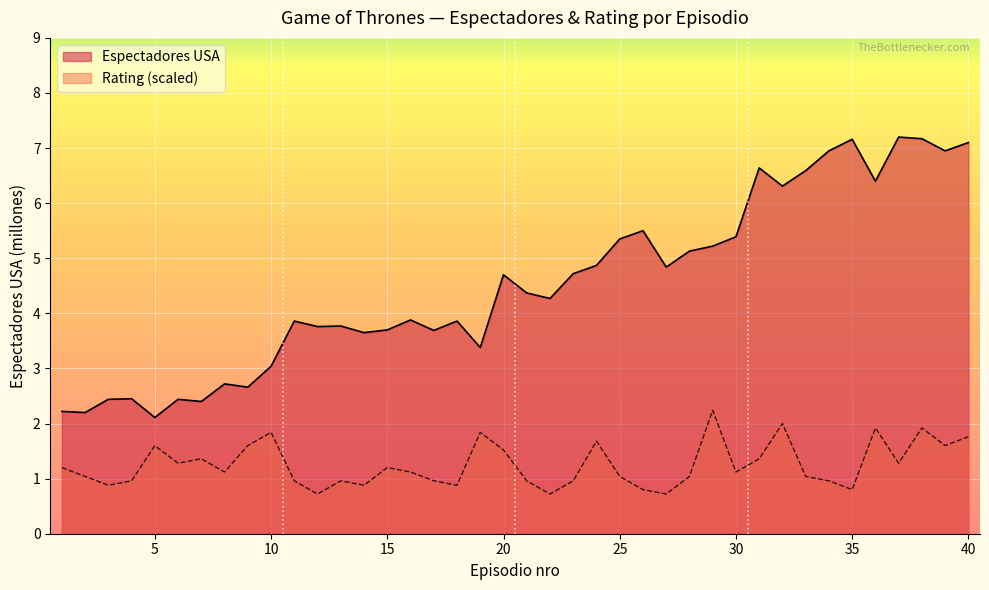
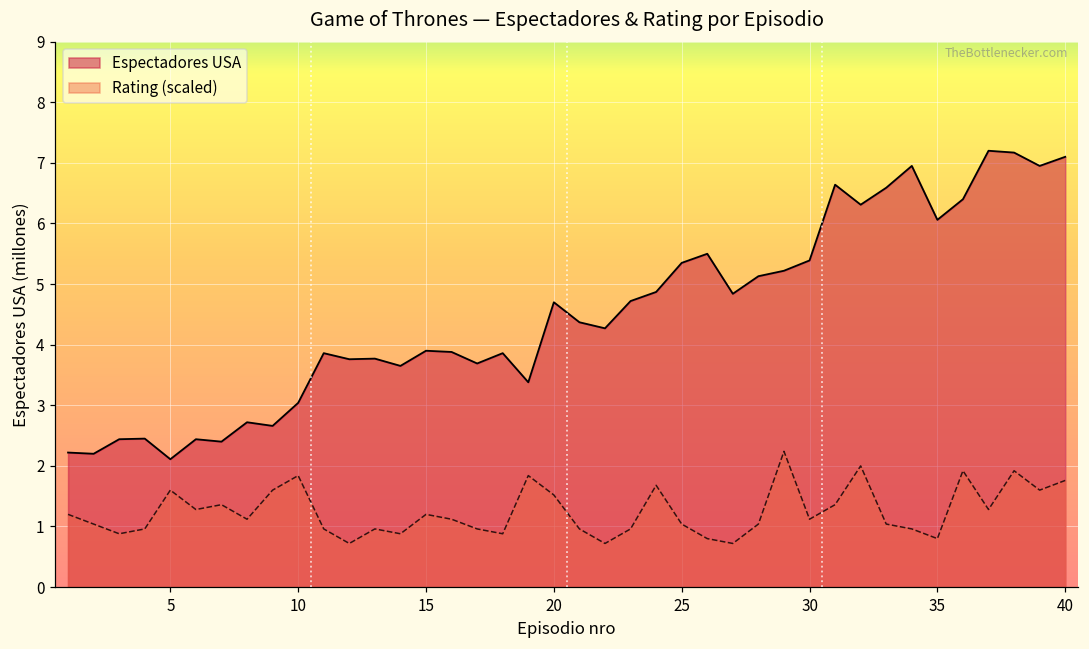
Espectadores USA, 15: 3.7 -> 3.9
Espectadores USA, 35: 7.2 -> 6.1
